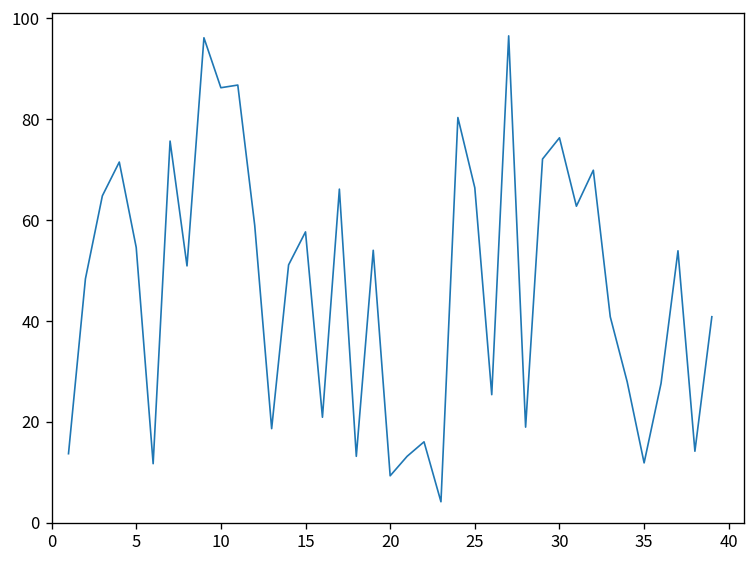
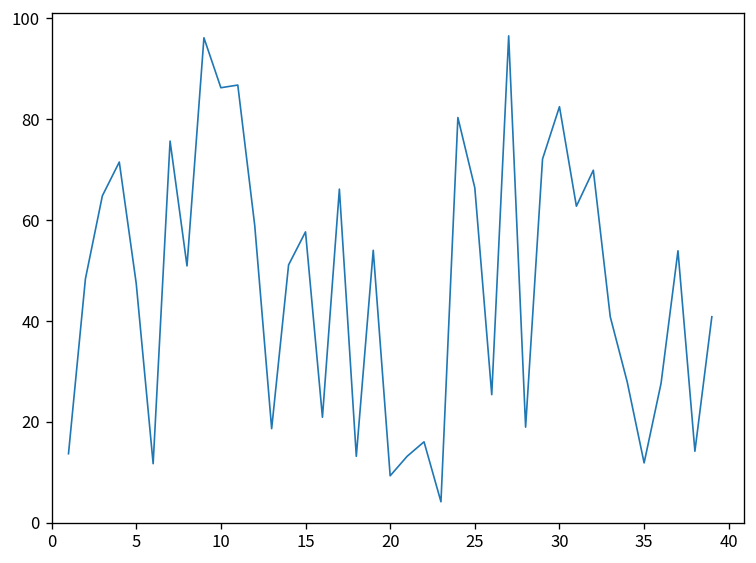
5: 55 -> 47
30: 76 -> 82
